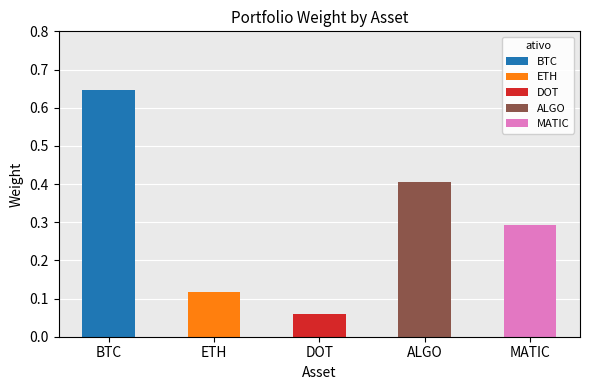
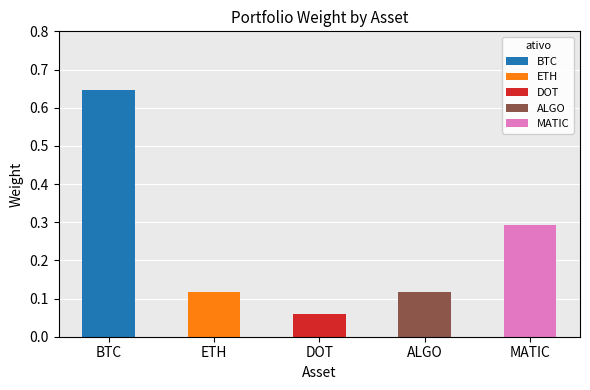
ALGO: 0.40 -> 0.12
